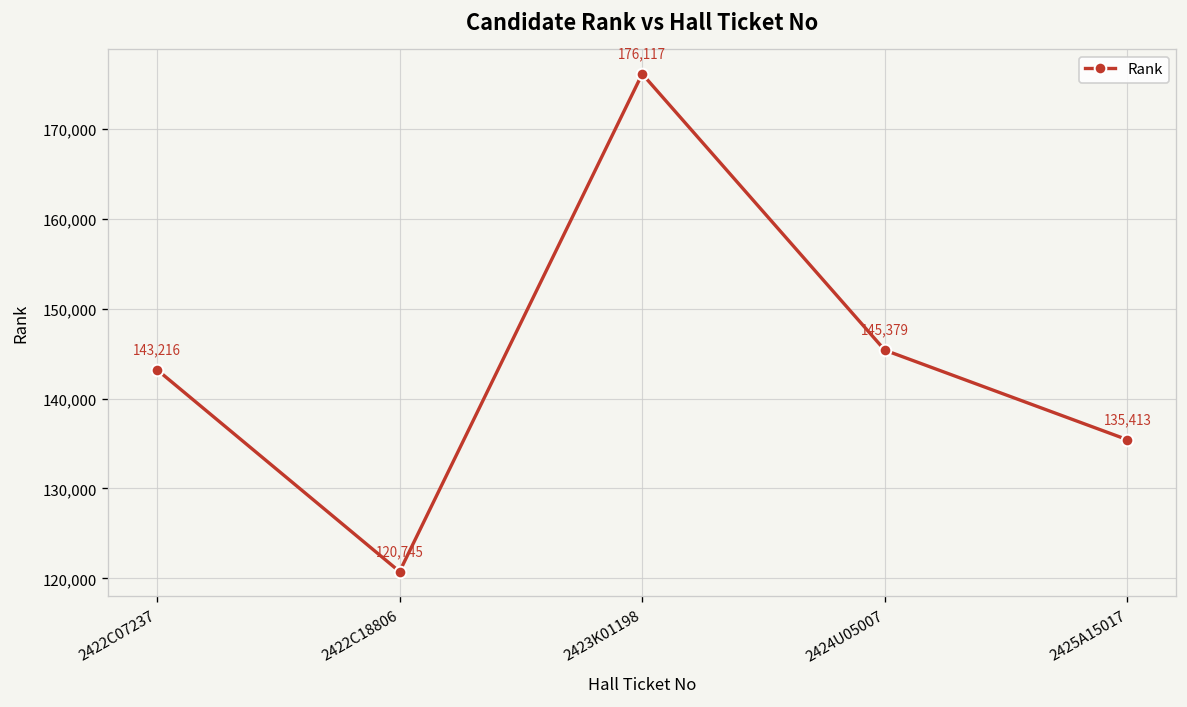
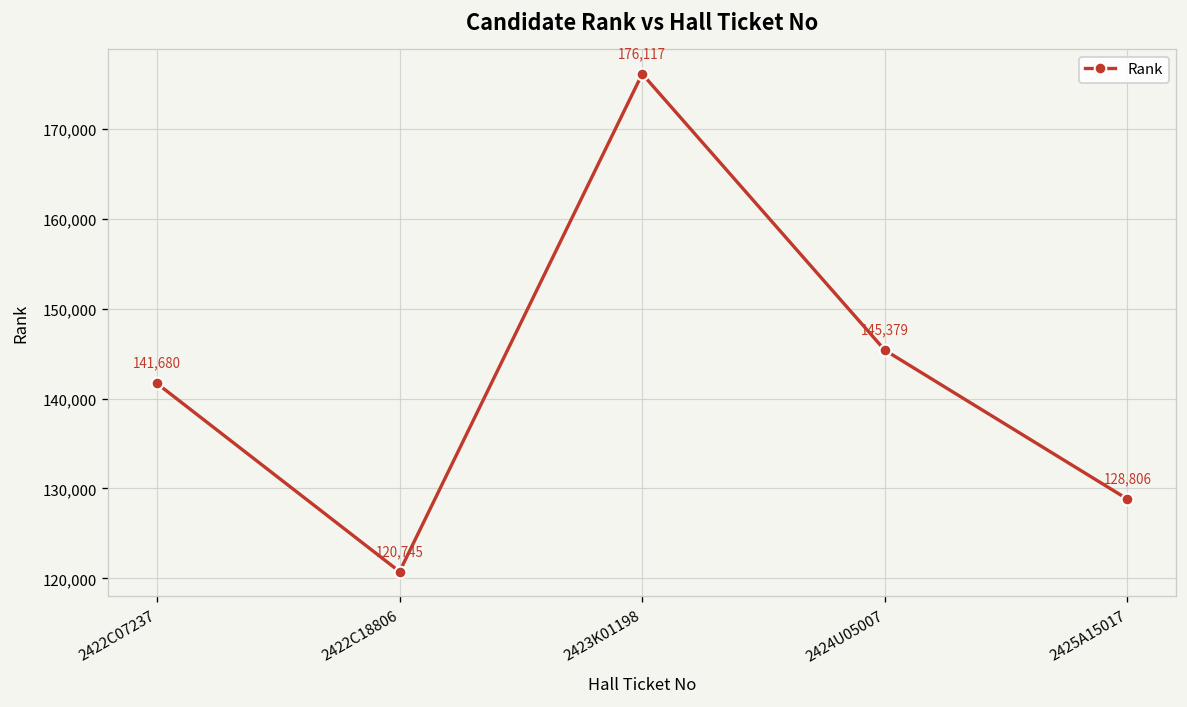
2422C07237: 143,216 -> 141,680
2425A15017: 135,413 -> 128,806
